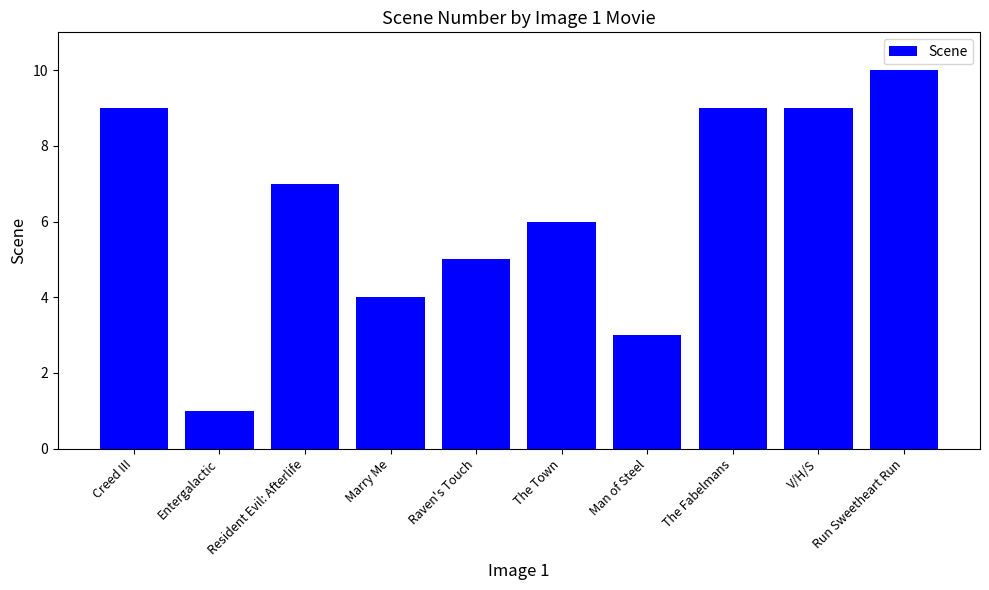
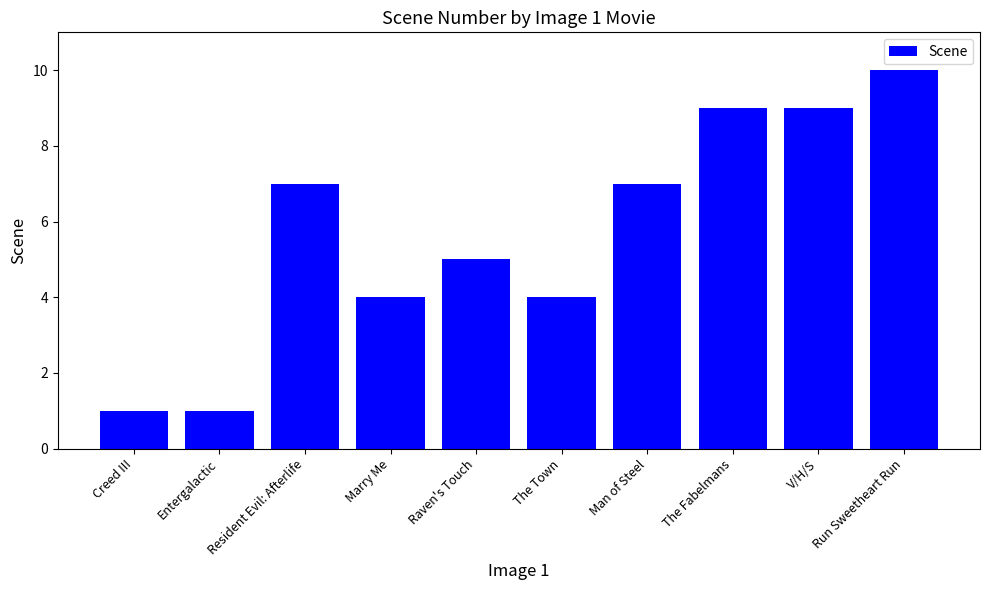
Creed III: 9 -> 1
The Town: 6 -> 4
Man of Steel: 3 -> 7
